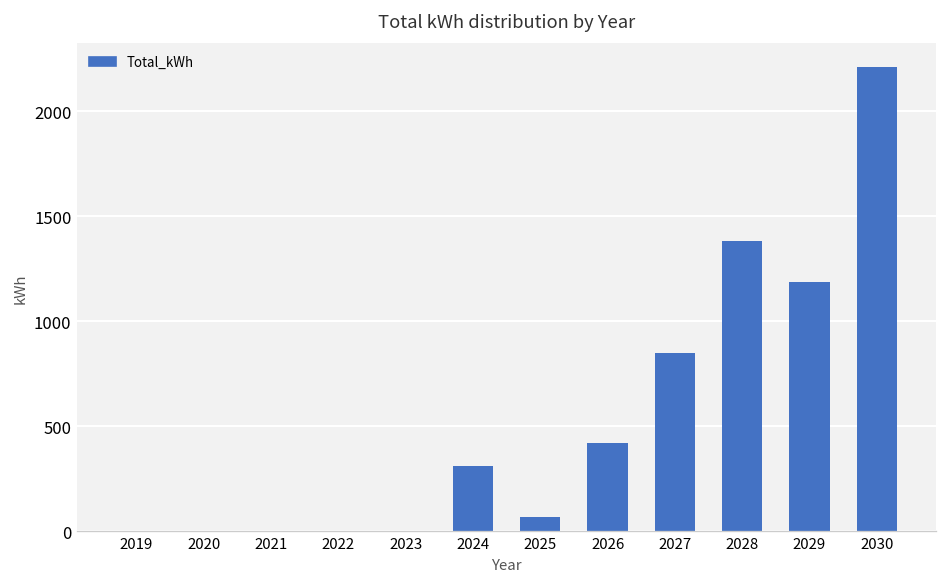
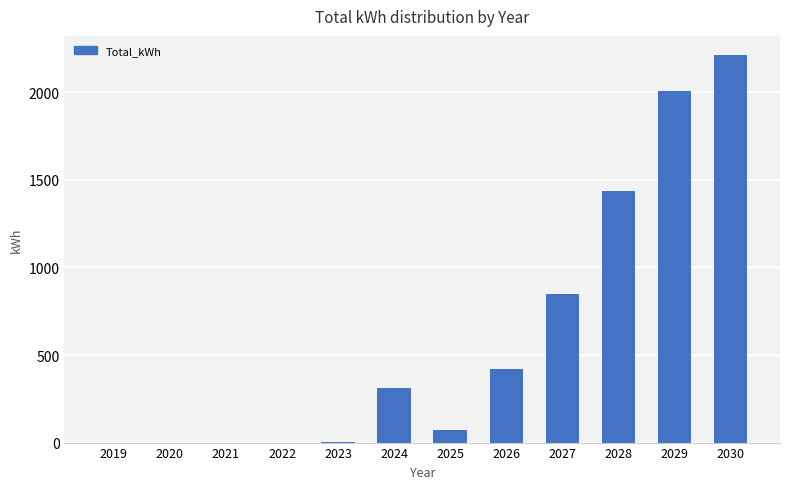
2028: 1380 -> 1440
2029: 1190 -> 2010
